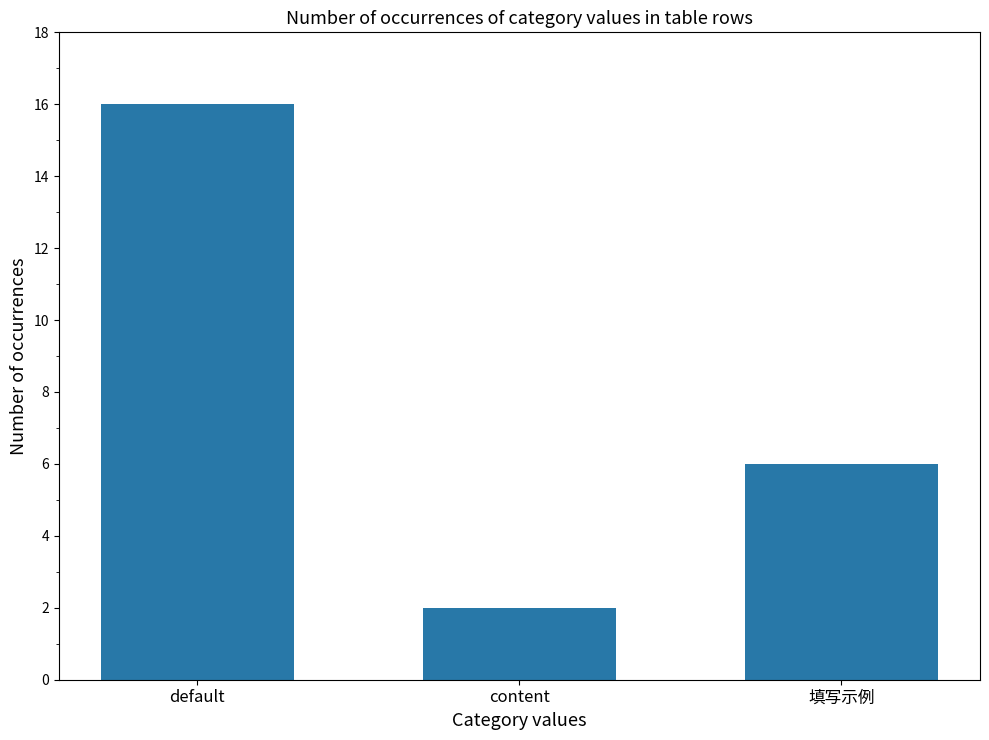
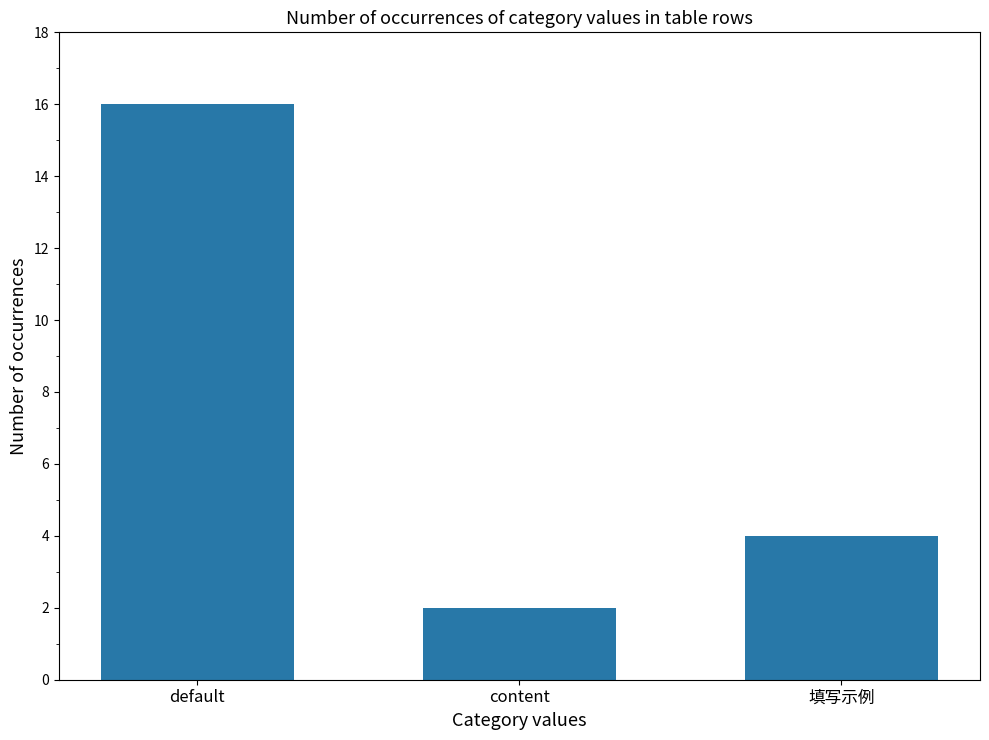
填写示例: 6 -> 4
